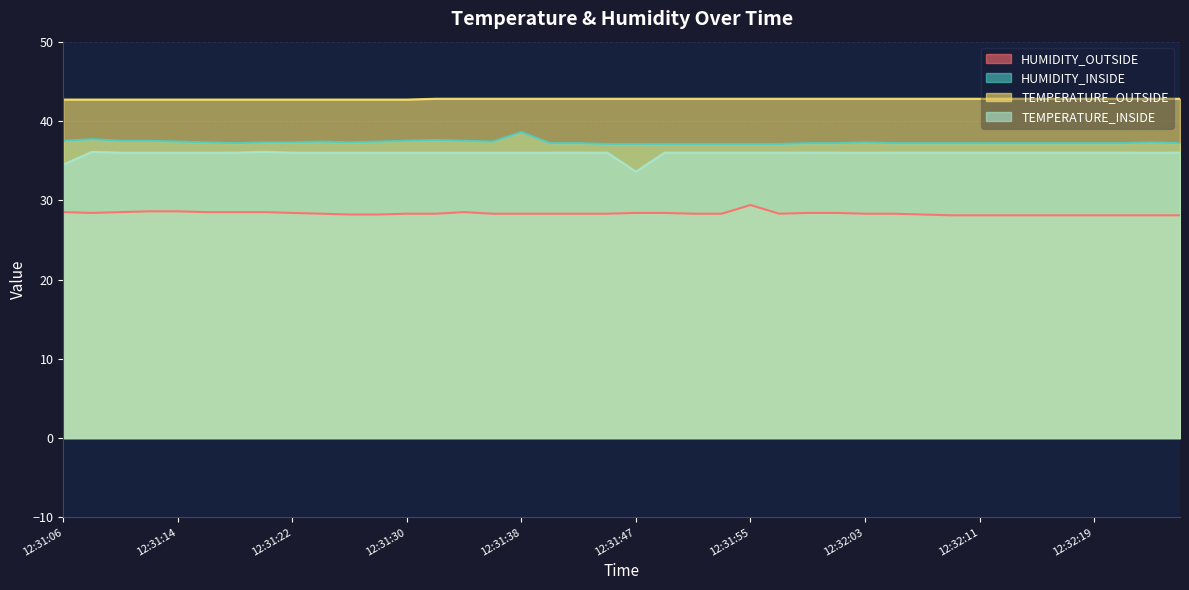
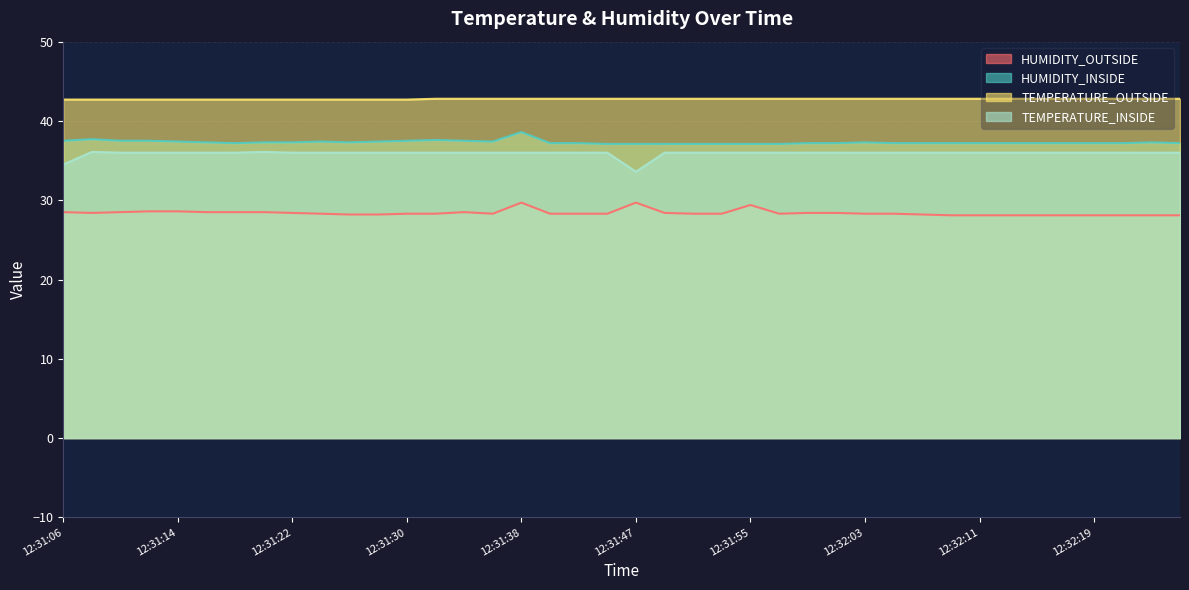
HUMIDITY_OUTSIDE, 12:31:38: 28 -> 30
HUMIDITY_OUTSIDE, 12:31:47: 28 -> 30
